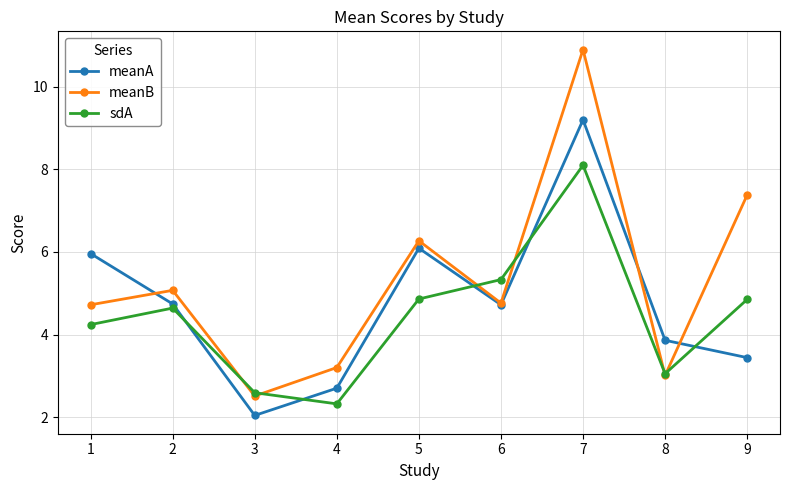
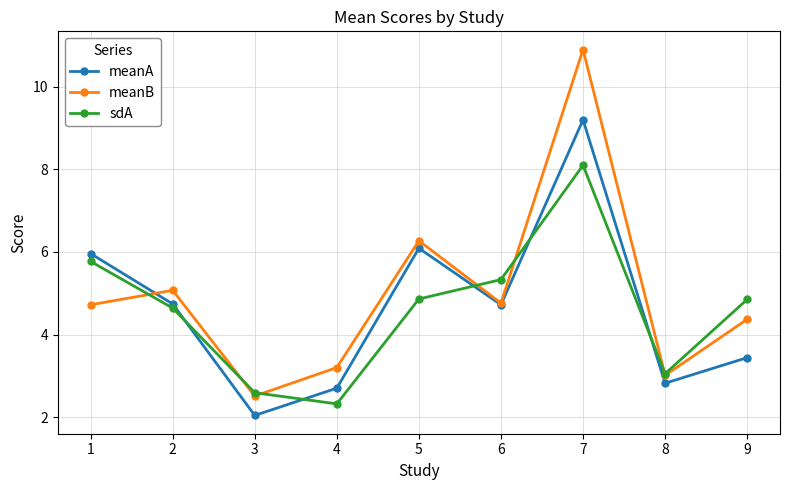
sdA, 1: 4.2 -> 5.8
meanA, 8: 3.9 -> 2.8
meanB, 9: 7.4 -> 4.4
